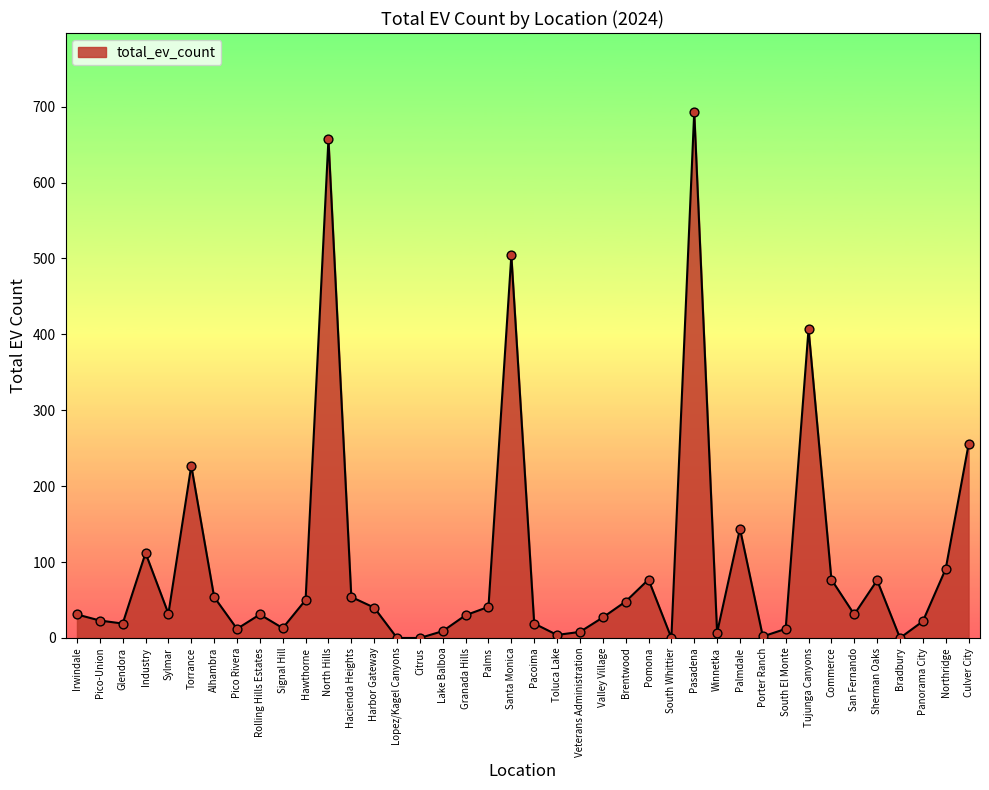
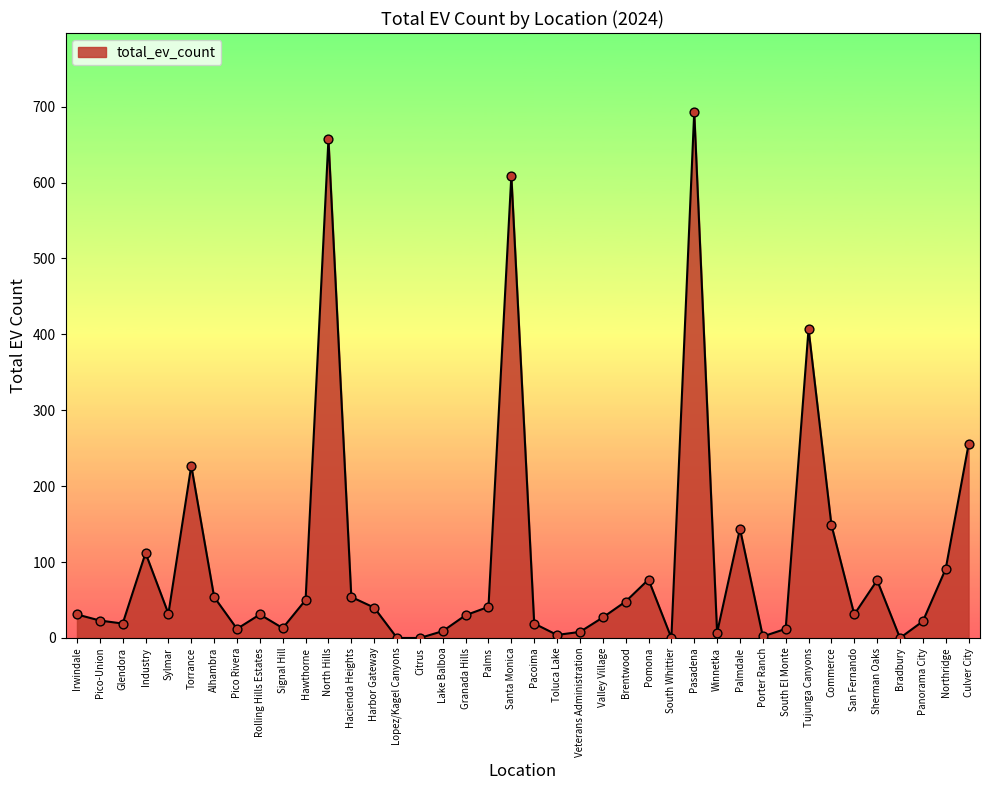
Santa Monica: 500 -> 610
Commerce: 80 -> 150
